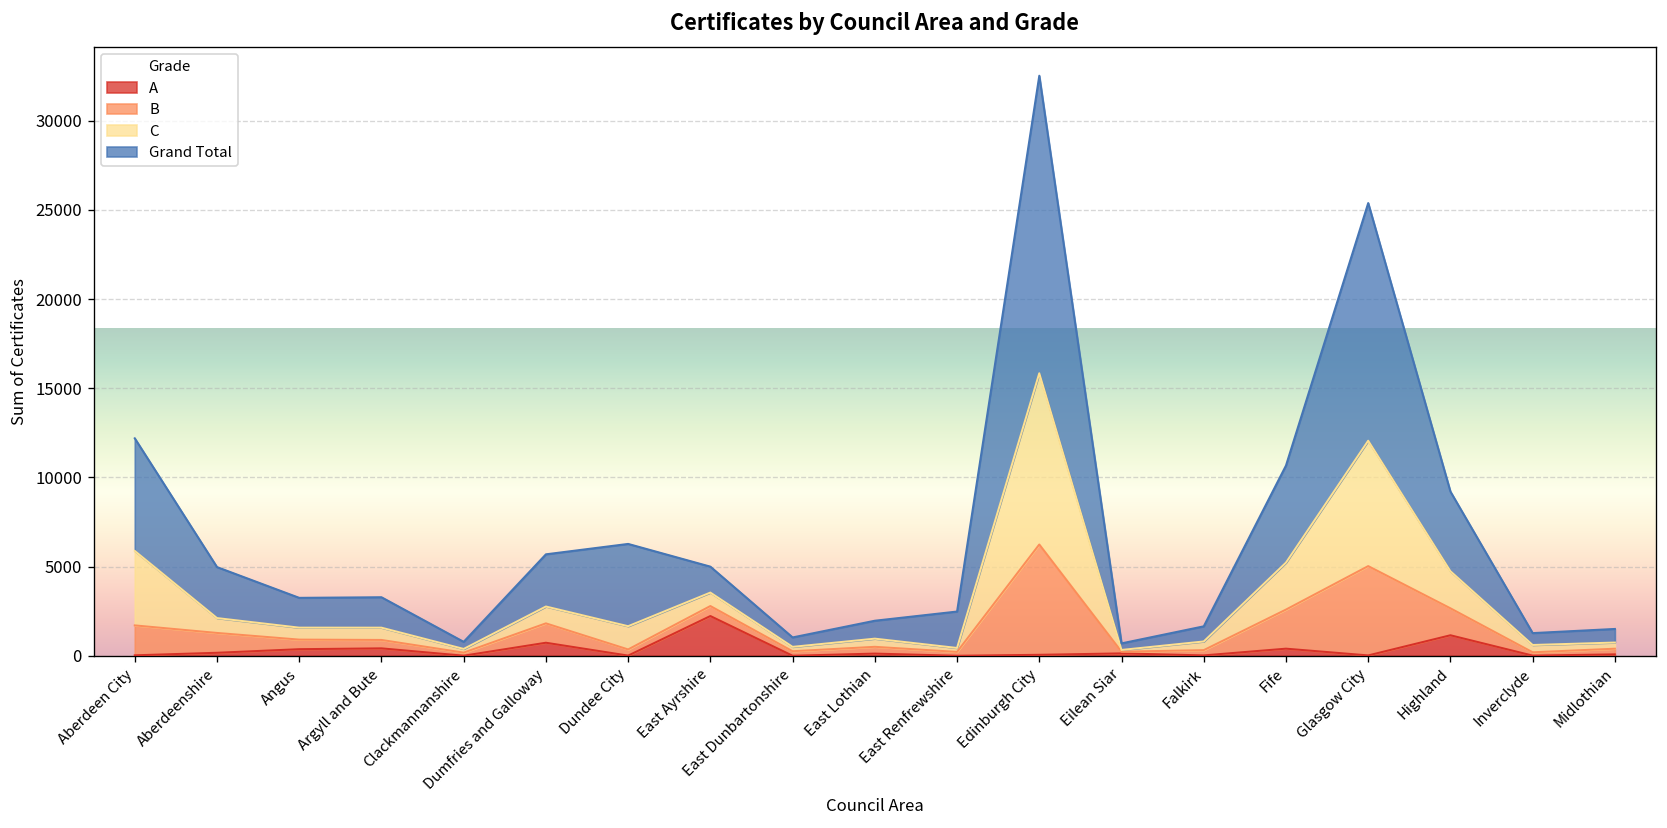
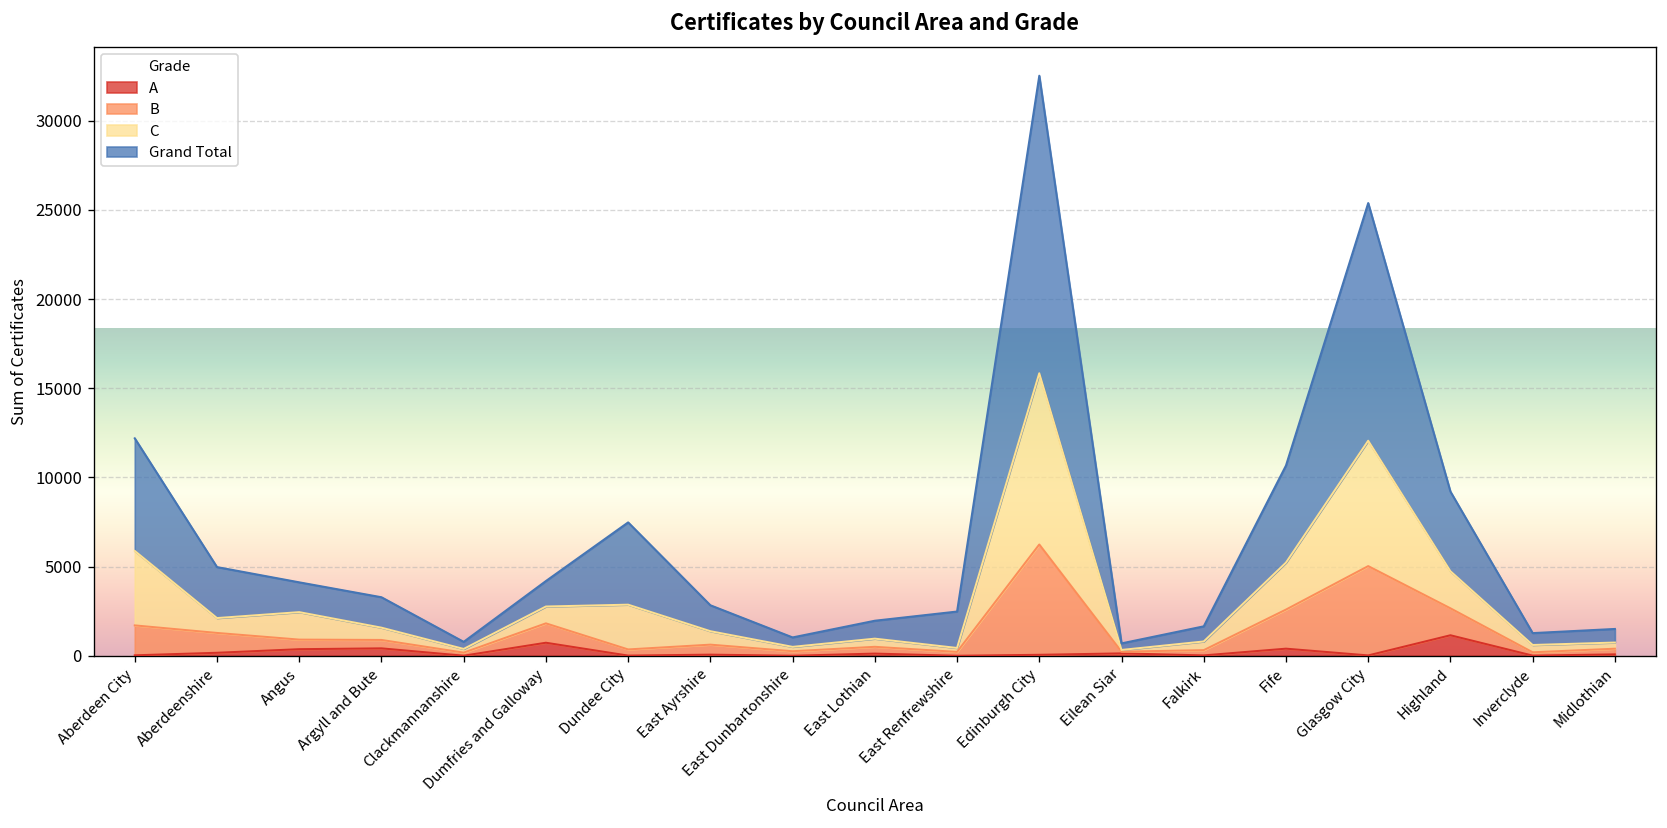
C, Angus: 700 -> 1500
Grand Total, Dumfries and Galloway: 2900 -> 1400
C, Dundee City: 1300 -> 2500
A, East Ayrshire: 2200 -> 100
